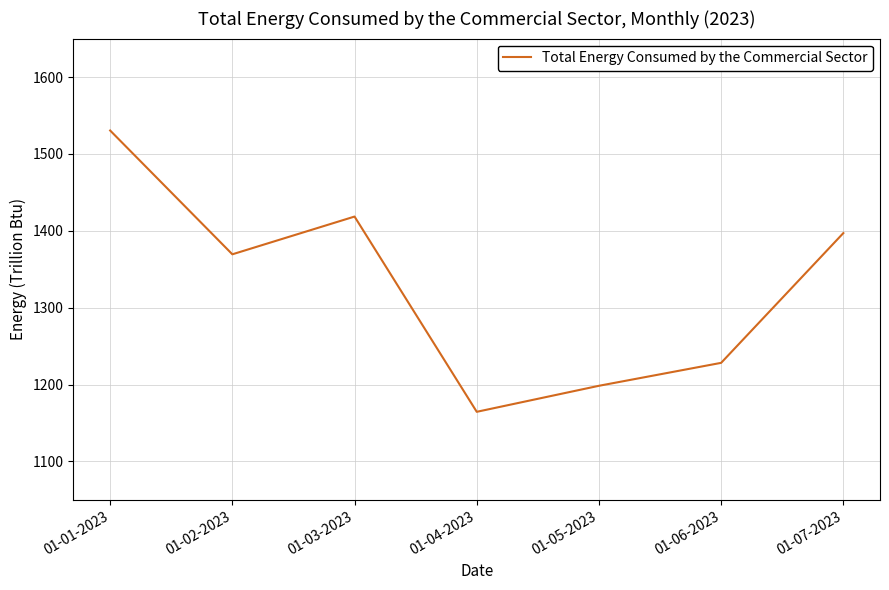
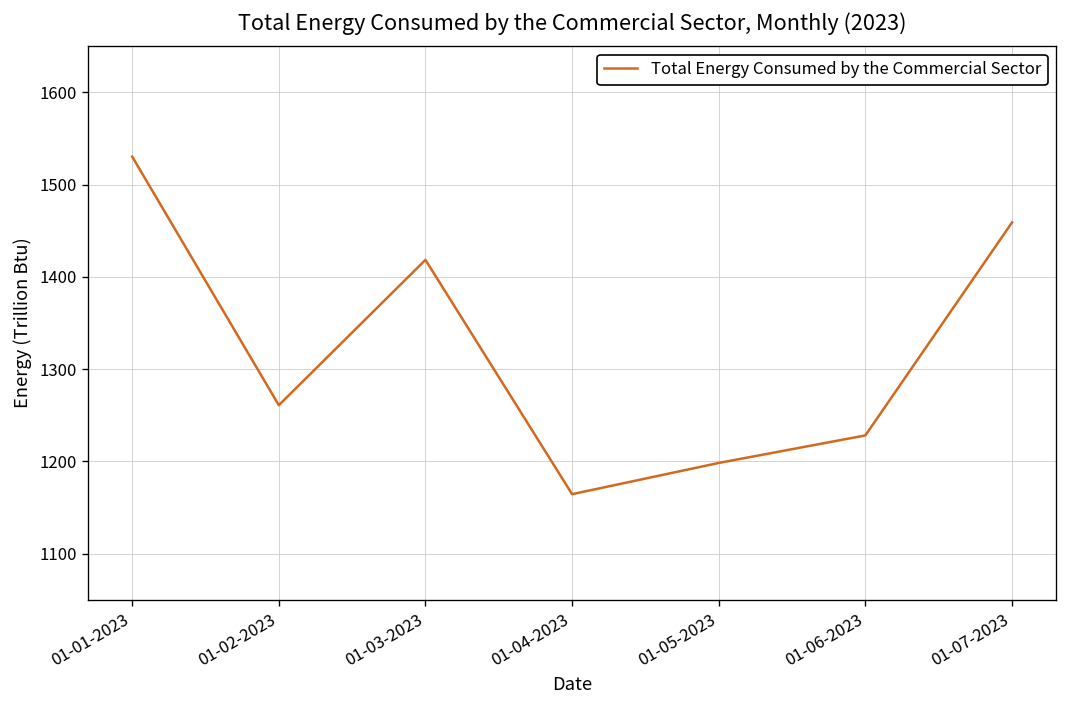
01-02-2023: 1370 -> 1260
01-07-2023: 1400 -> 1460
